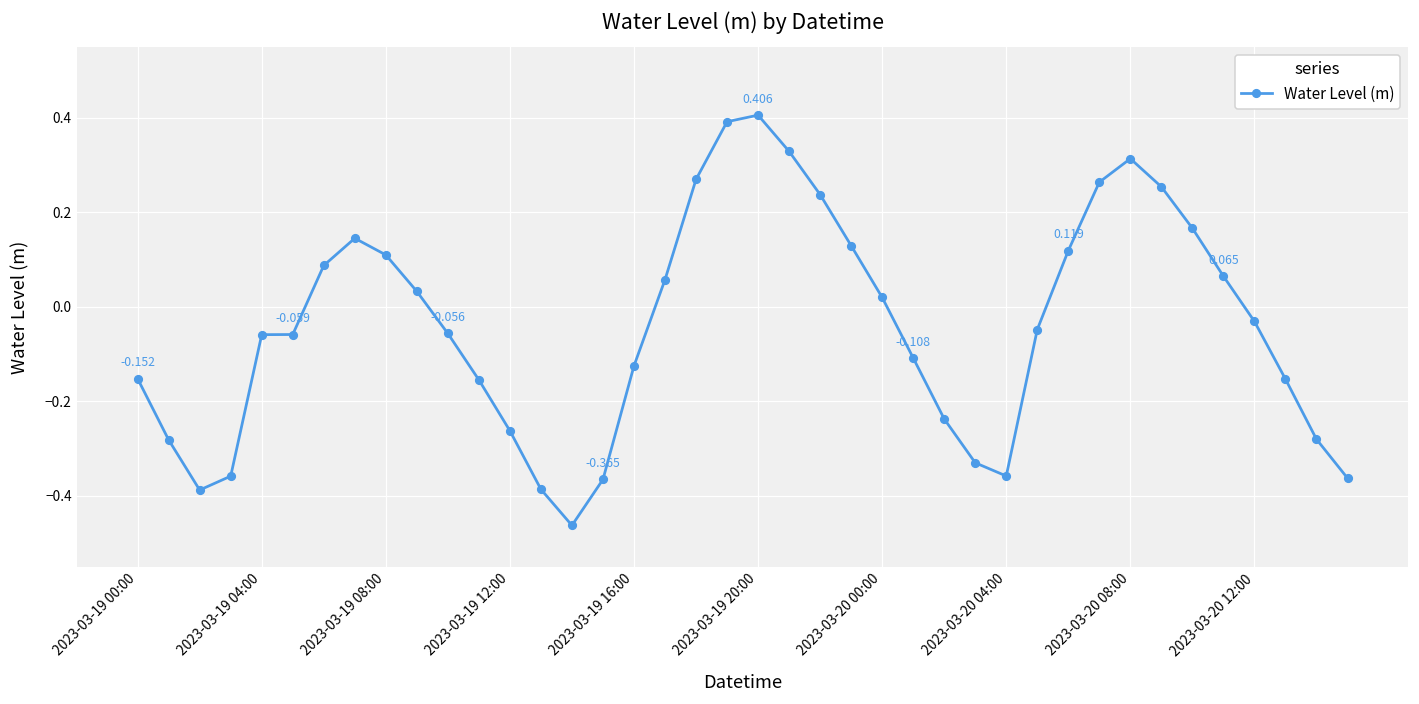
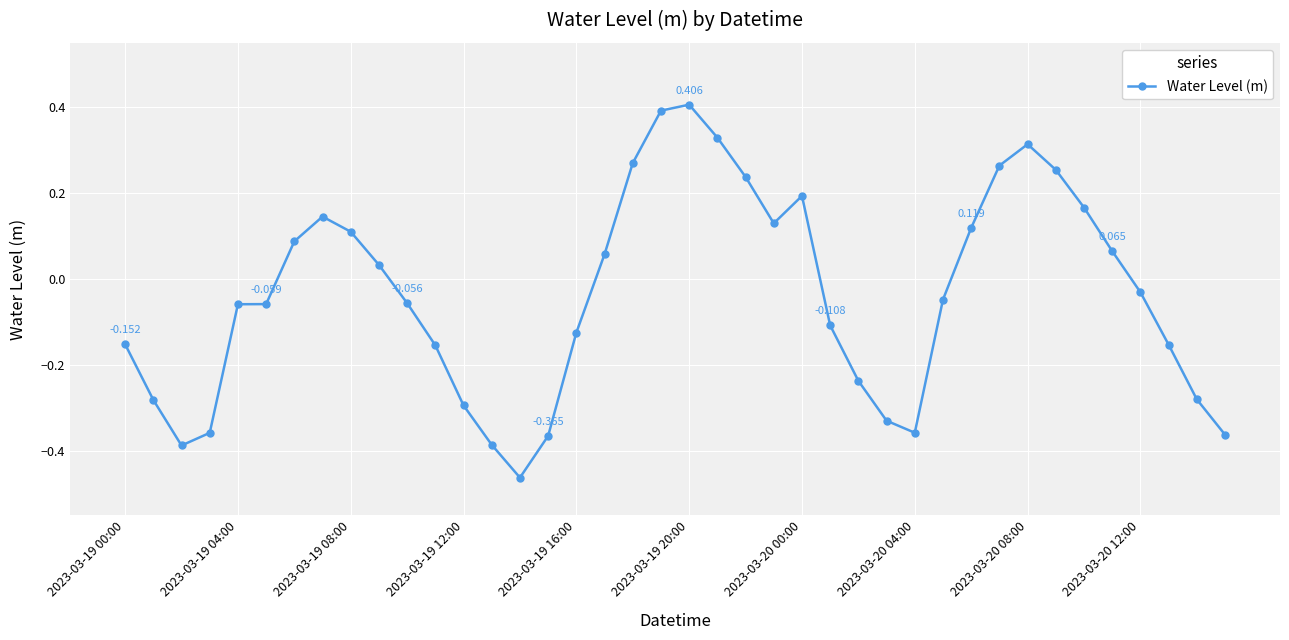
2023-03-19 12:00: -0.26 -> -0.29
2023-03-20 00:00: 0.02 -> 0.19
